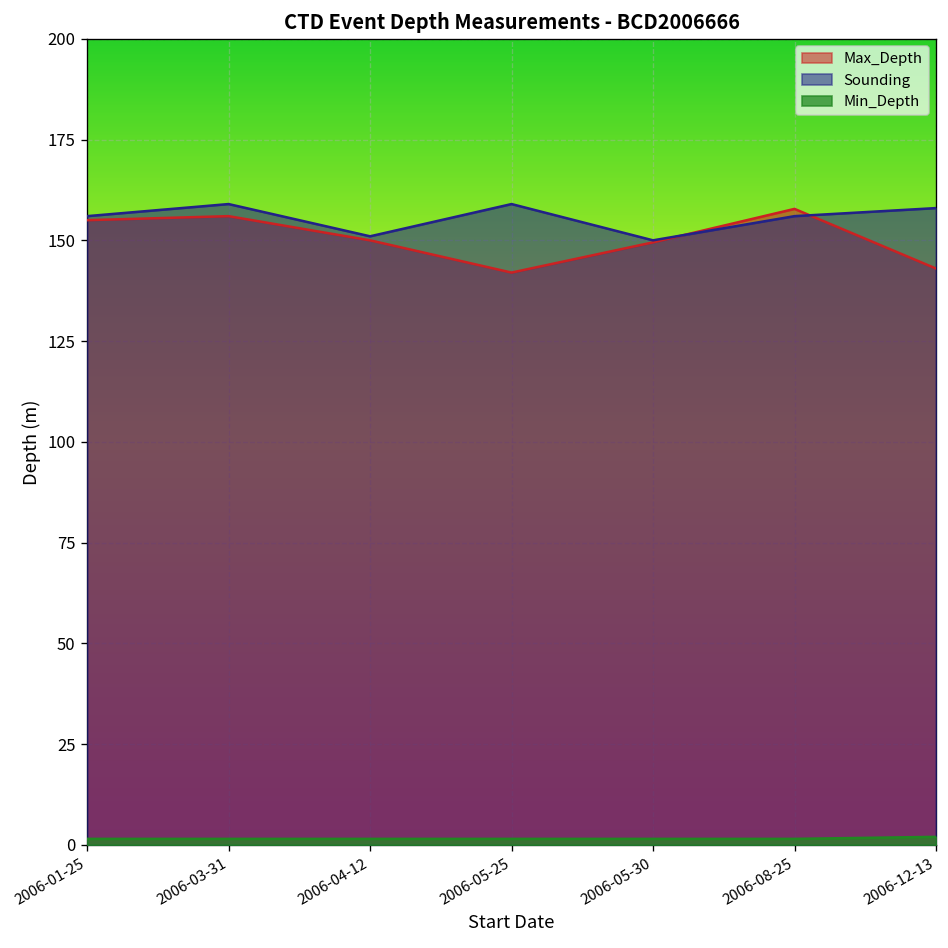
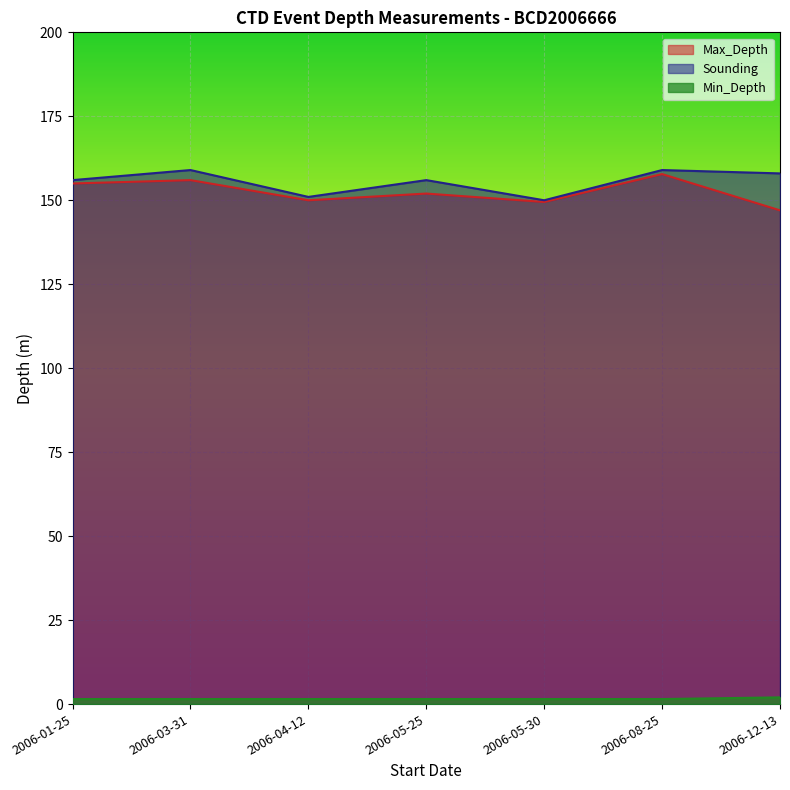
Max_Depth, 2006-05-25: 142 -> 152
Sounding, 2006-05-25: 159 -> 156
Sounding, 2006-08-25: 156 -> 159
Max_Depth, 2006-12-13: 143 -> 147
